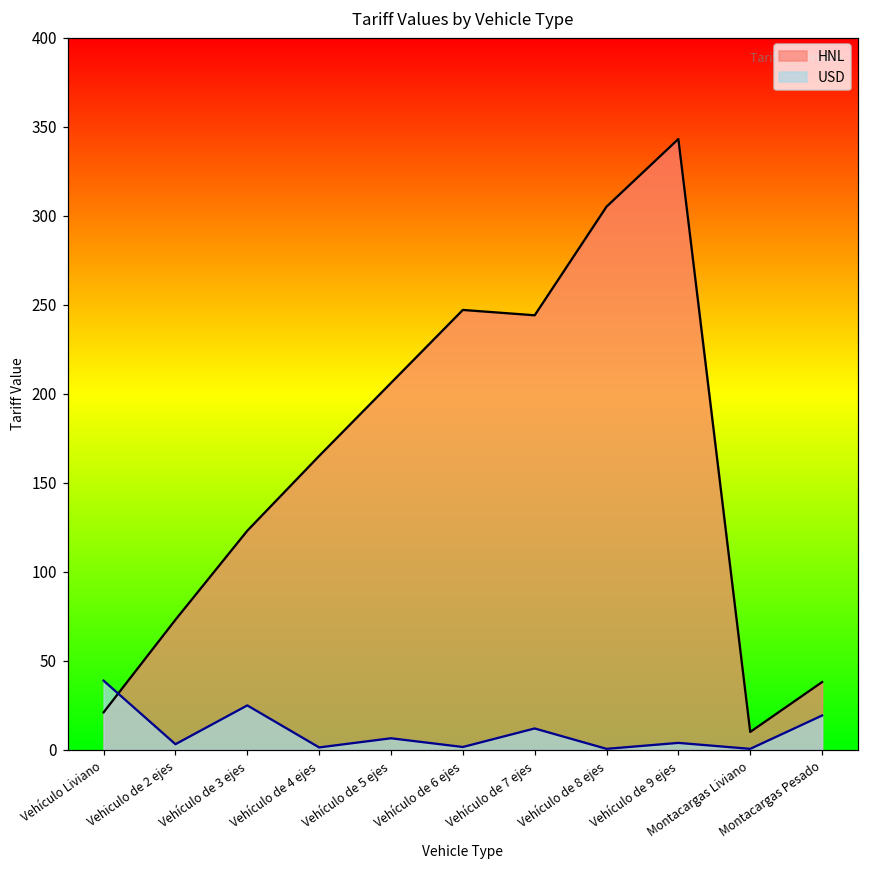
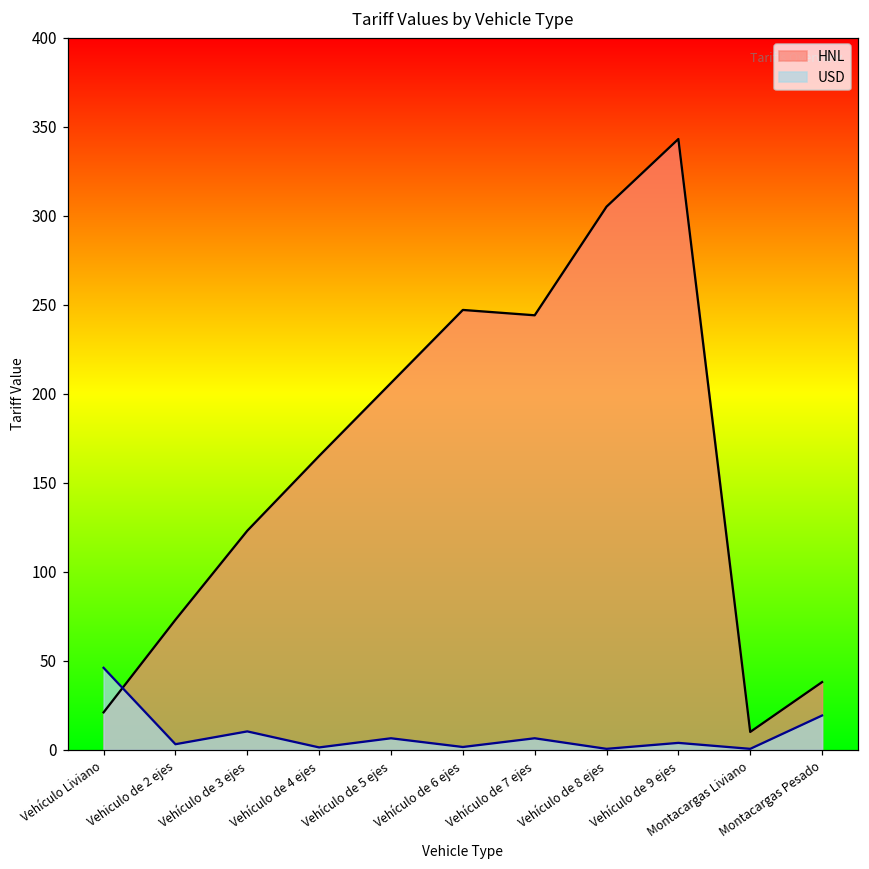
USD, Vehículo Liviano: 39 -> 46
USD, Vehículo de 3 ejes: 25 -> 10
USD, Vehículo de 7 ejes: 12 -> 6
